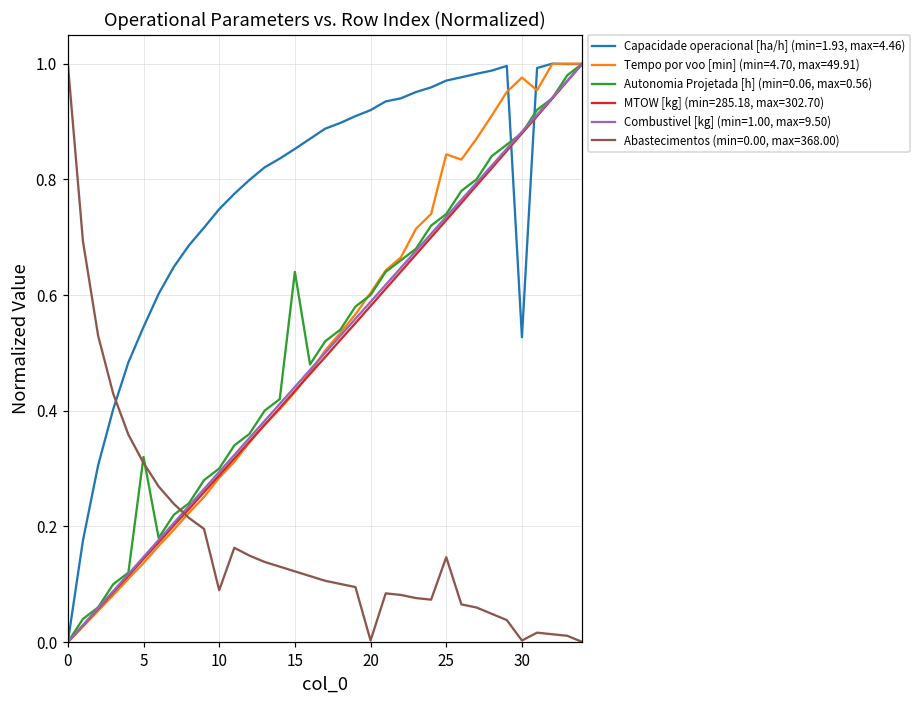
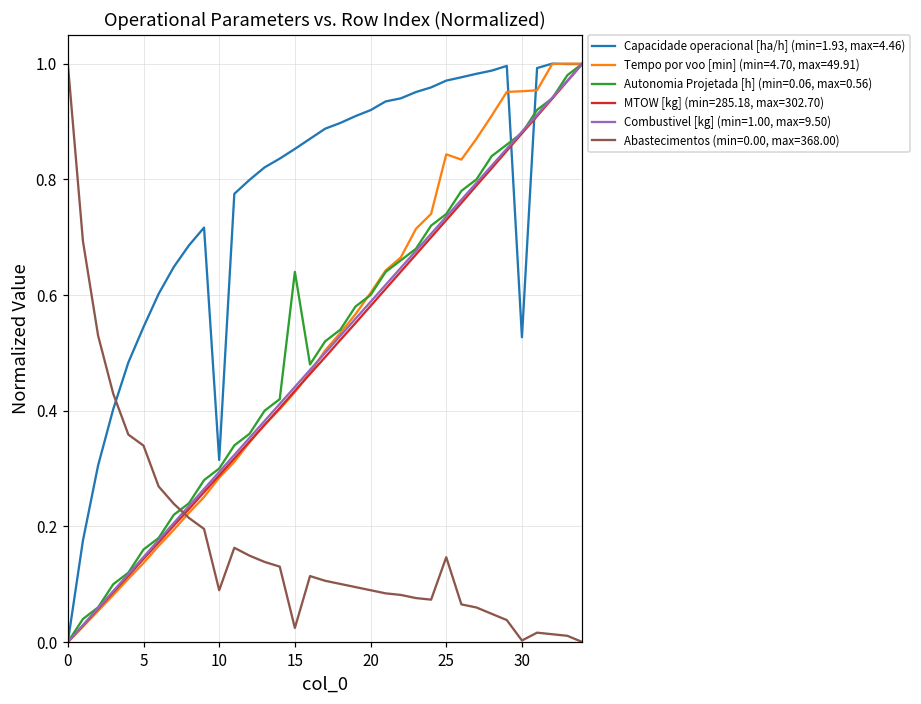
Autonomia Projetada [h] (min=0.06, max=0.56), 5: 0.32 -> 0.16
Abastecimentos (min=0.00, max=368.00), 5: 0.31 -> 0.34
Capacidade operacional [ha/h] (min=1.93, max=4.46), 10: 0.75 -> 0.31
Abastecimentos (min=0.00, max=368.00), 15: 0.12 -> 0.02
Abastecimentos (min=0.00, max=368.00), 20: 0.00 -> 0.09
Tempo por voo [min] (min=4.70, max=49.91), 30: 0.98 -> 0.95
